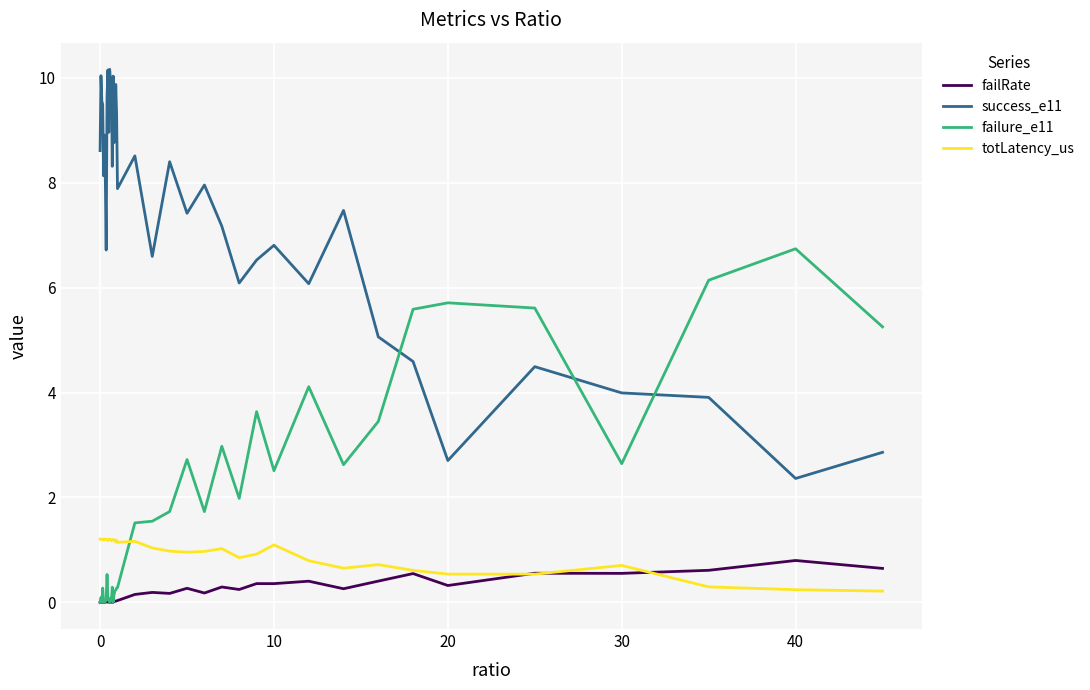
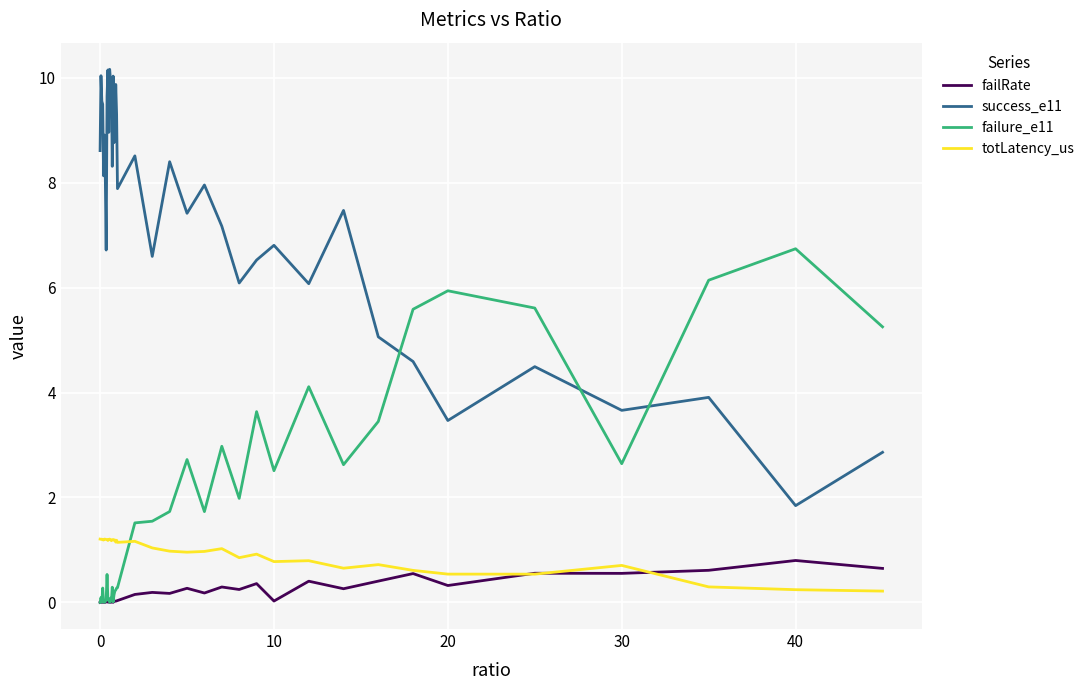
failRate, 10: 0.4 -> 0.0
totLatency_us, 10: 1.1 -> 0.8
success_e11, 20: 2.7 -> 3.5
failure_e11, 20: 5.7 -> 5.9
success_e11, 30: 4.0 -> 3.7
success_e11, 40: 2.4 -> 1.8
